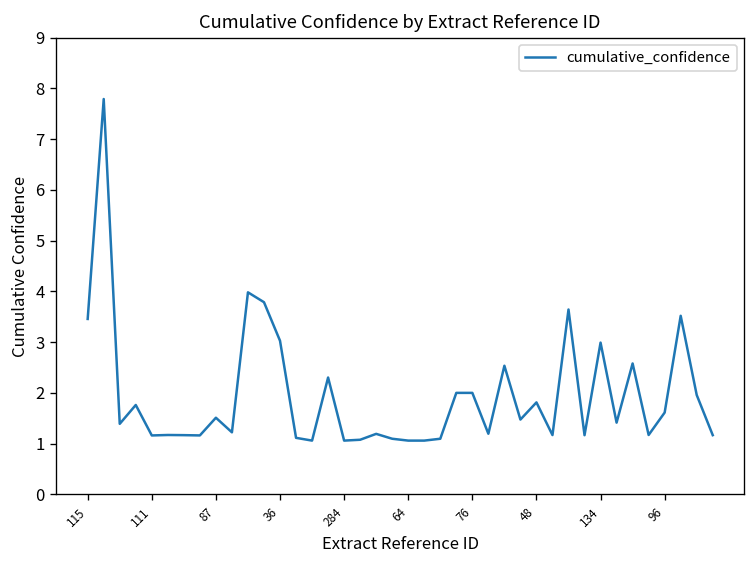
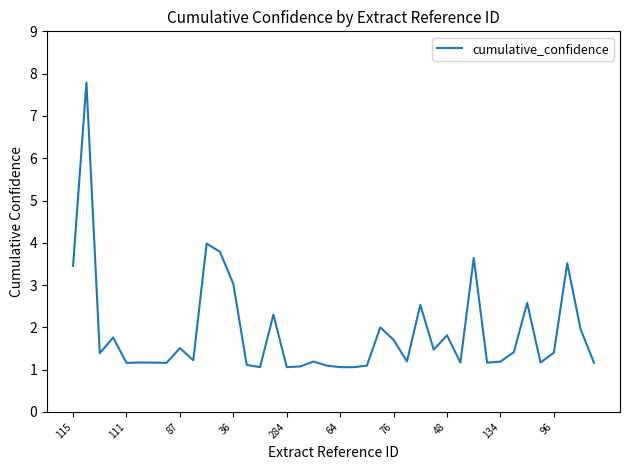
76: 2.0 -> 1.7
134: 3.0 -> 1.2
96: 1.6 -> 1.4
